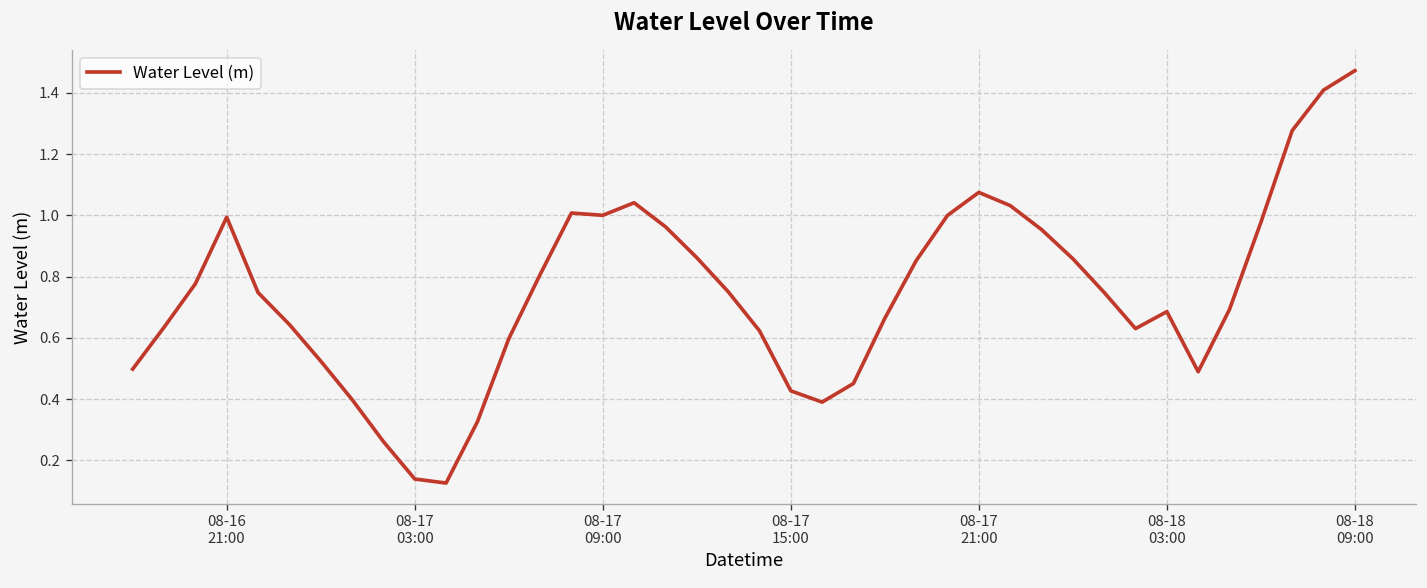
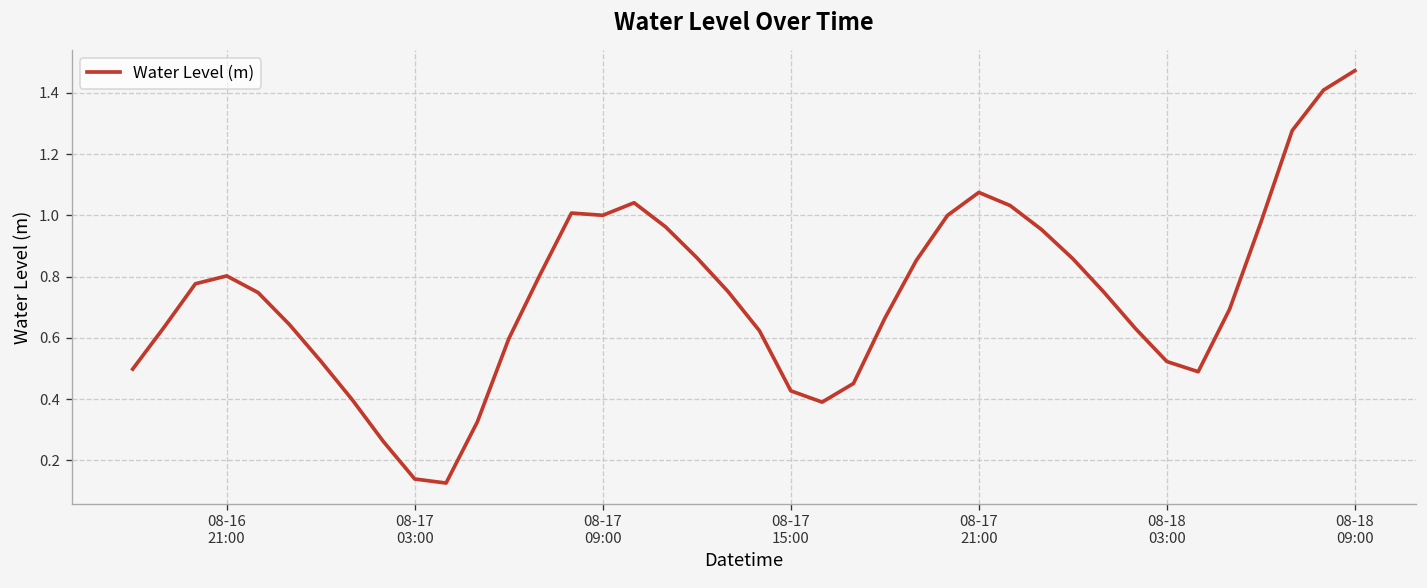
08-16 21:00: 0.99 -> 0.80
08-18 03:00: 0.69 -> 0.52
